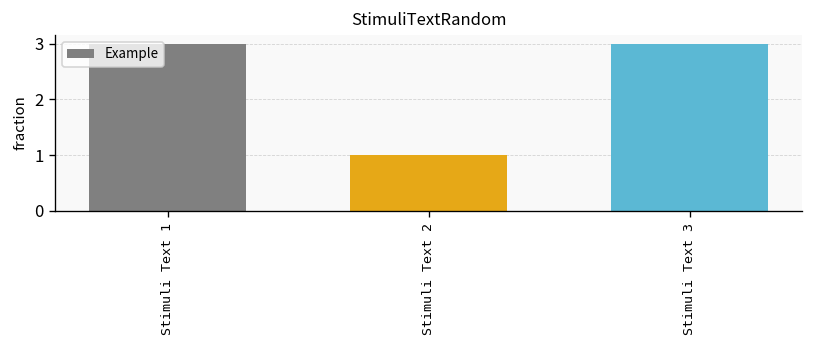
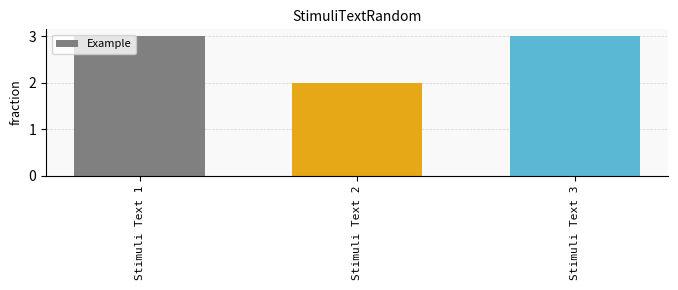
Stimuli Text 2: 1 -> 2
